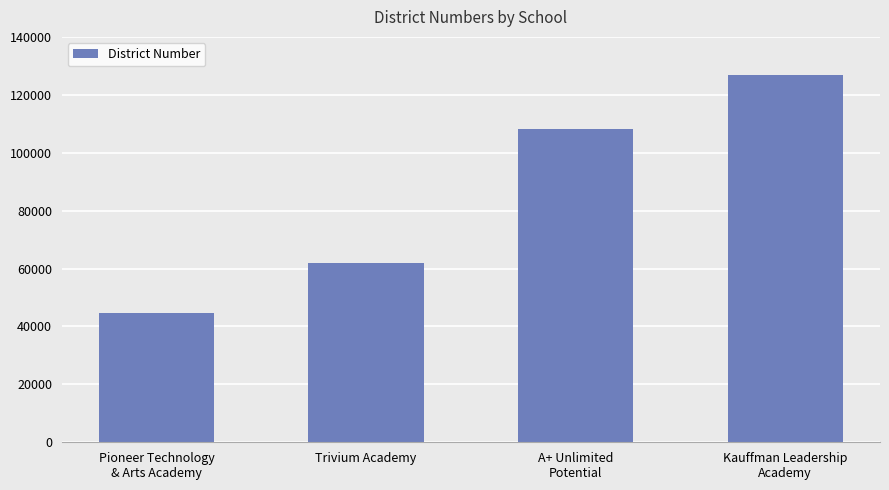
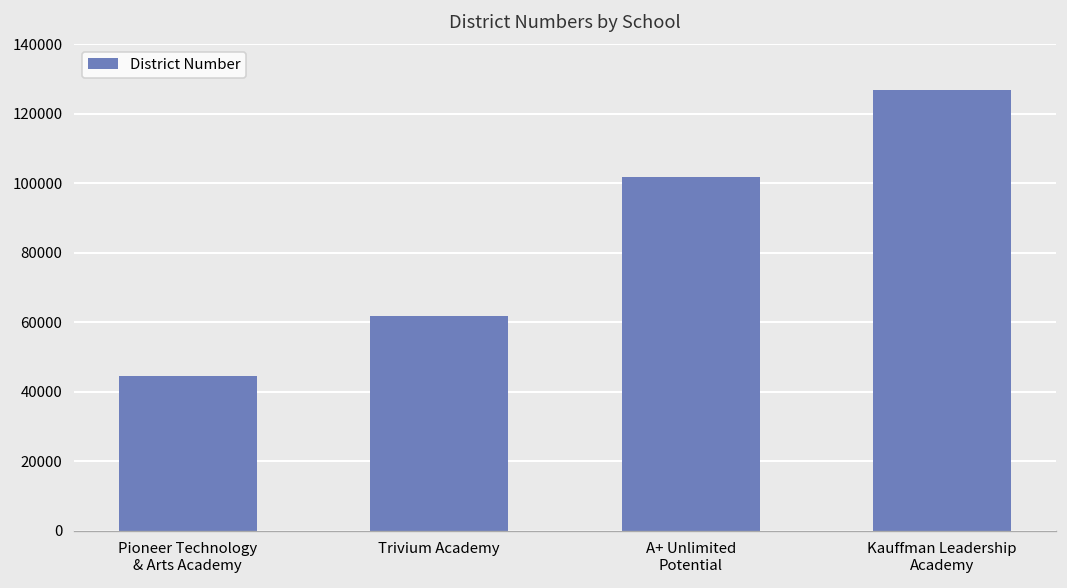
A+ Unlimited Potential: 108000 -> 102000
